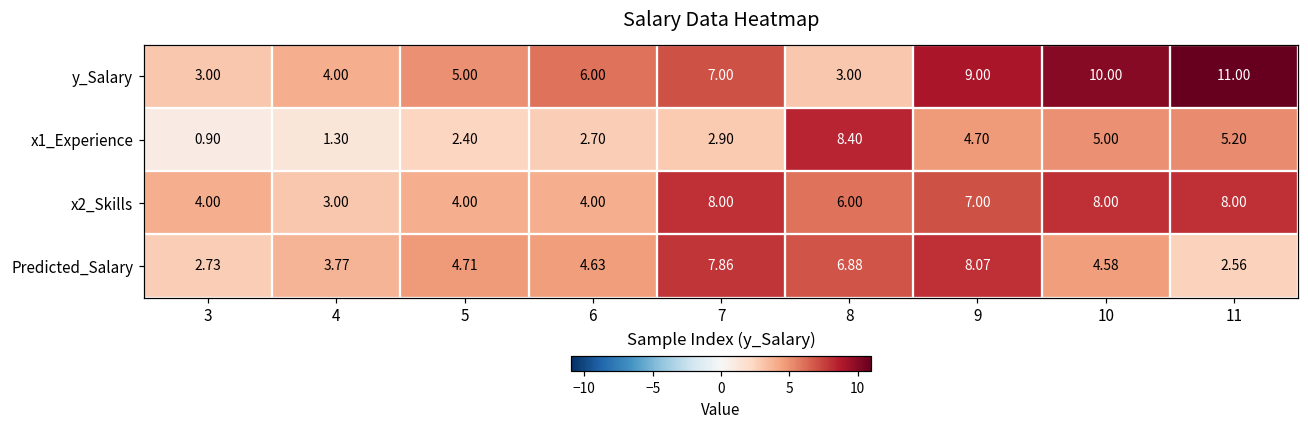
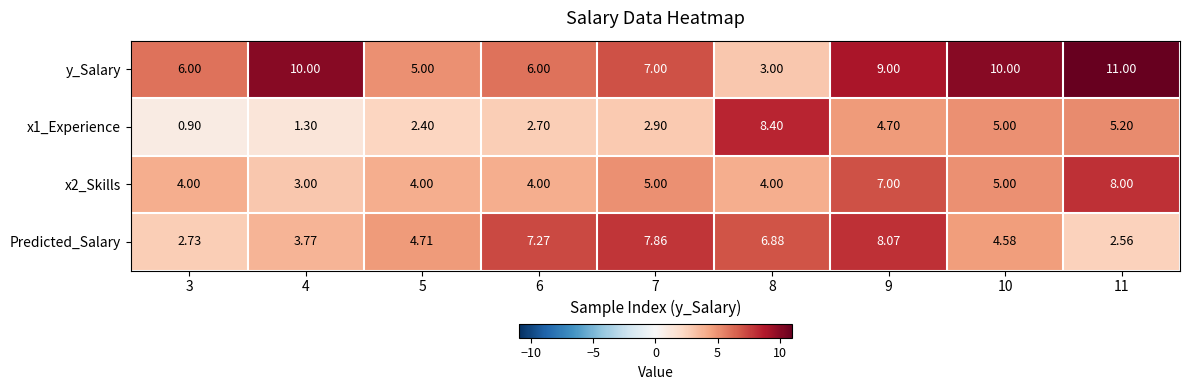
y_Salary, 3: 3.00 -> 6.00
y_Salary, 4: 4.00 -> 10.00
x2_Skills, 7: 8.00 -> 5.00
x2_Skills, 8: 6.00 -> 4.00
x2_Skills, 10: 8.00 -> 5.00
Predicted_Salary, 6: 4.63 -> 7.27
